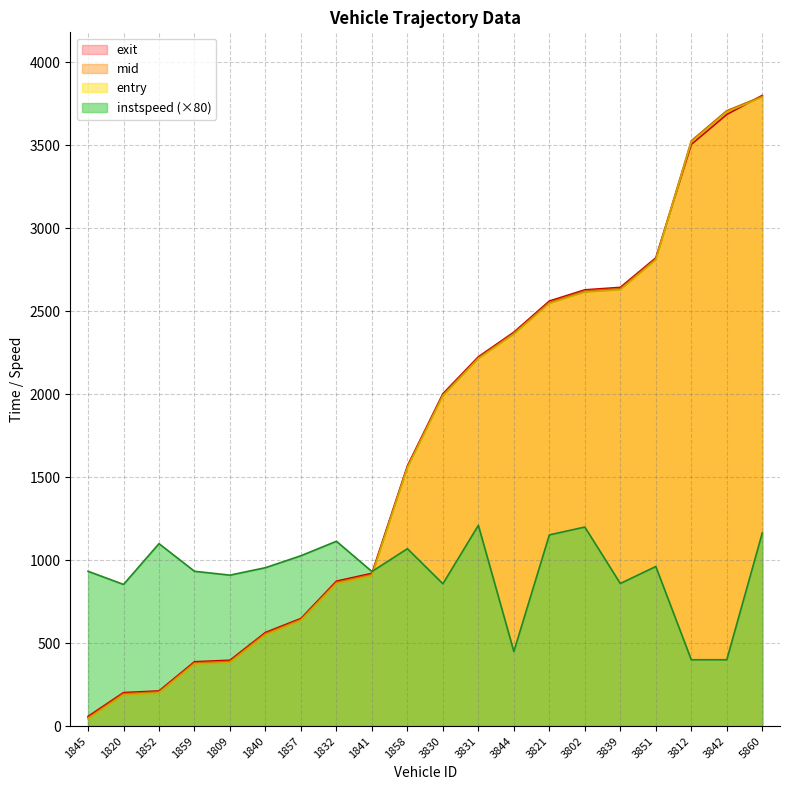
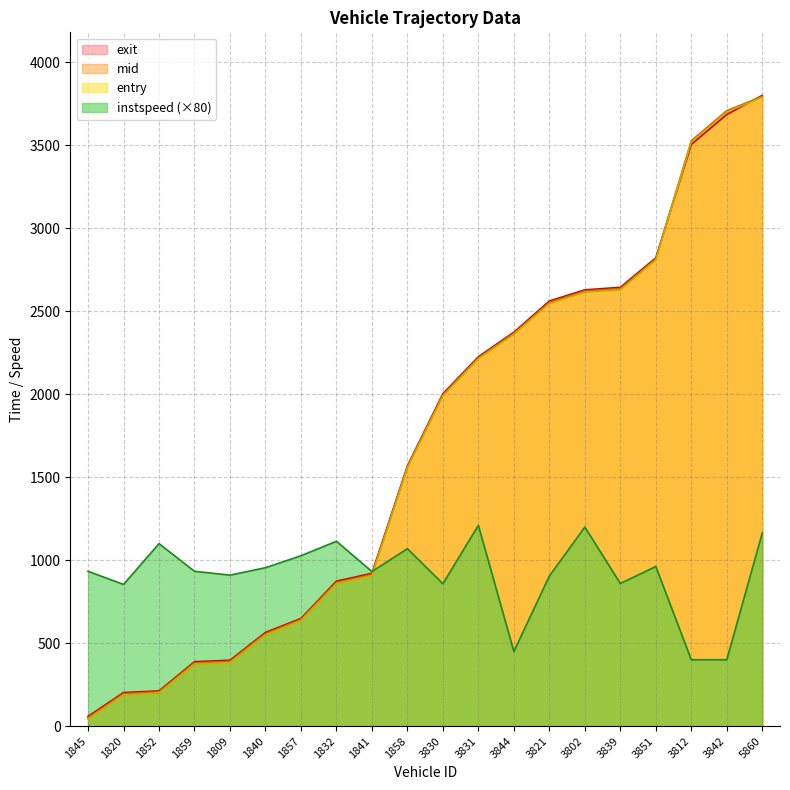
instspeed (×80), 3821: 1150 -> 900
